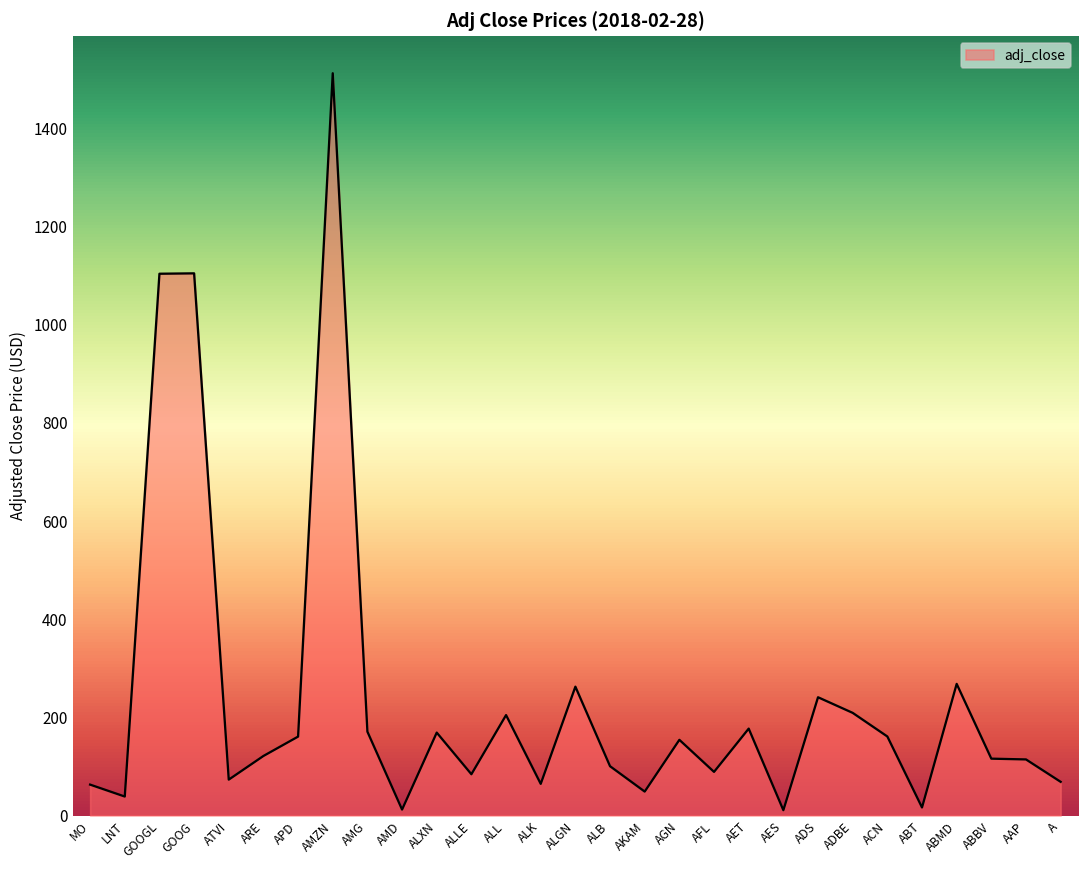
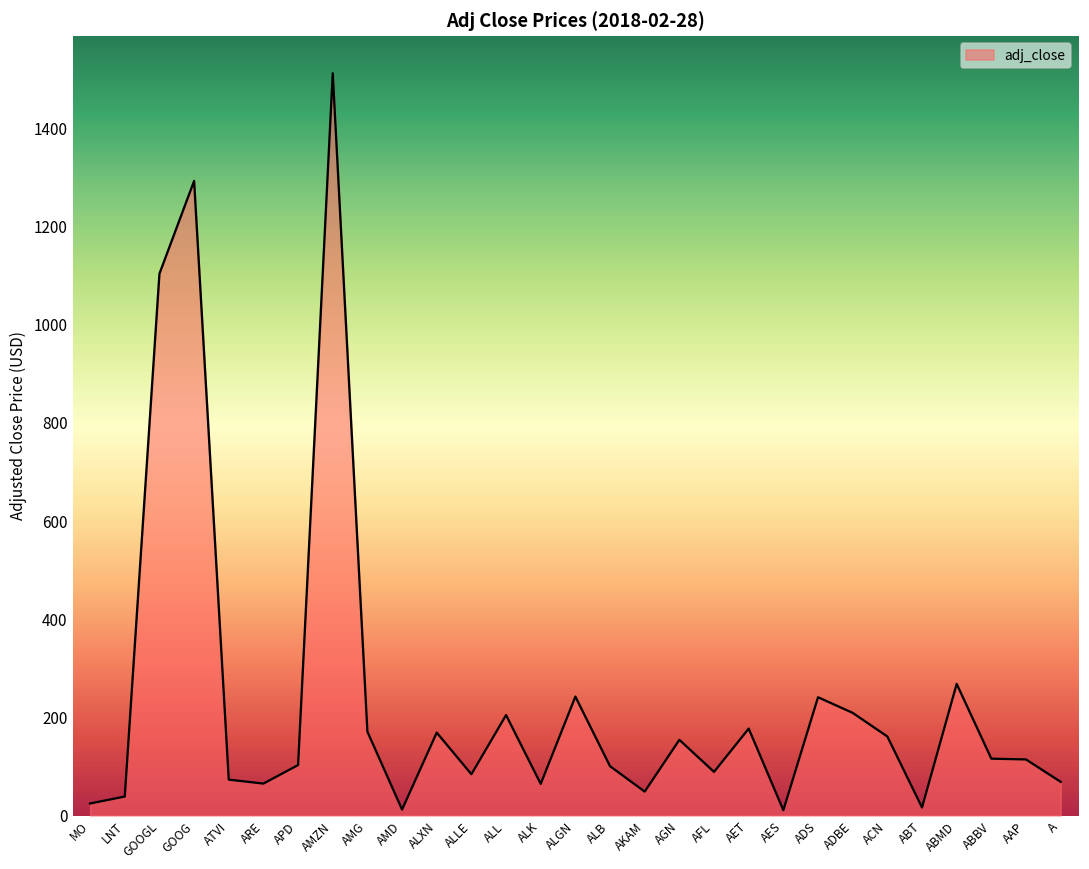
MO: 60 -> 20
GOOG: 1100 -> 1290
ARE: 120 -> 70
APD: 160 -> 100
ALGN: 260 -> 240
